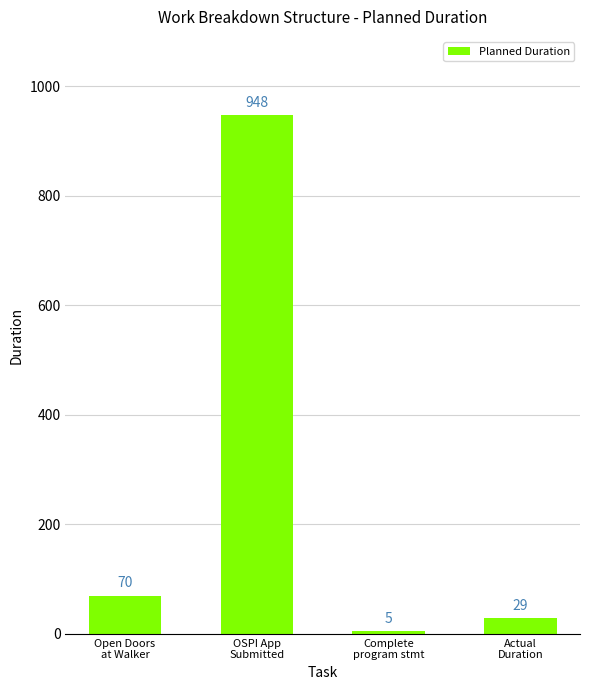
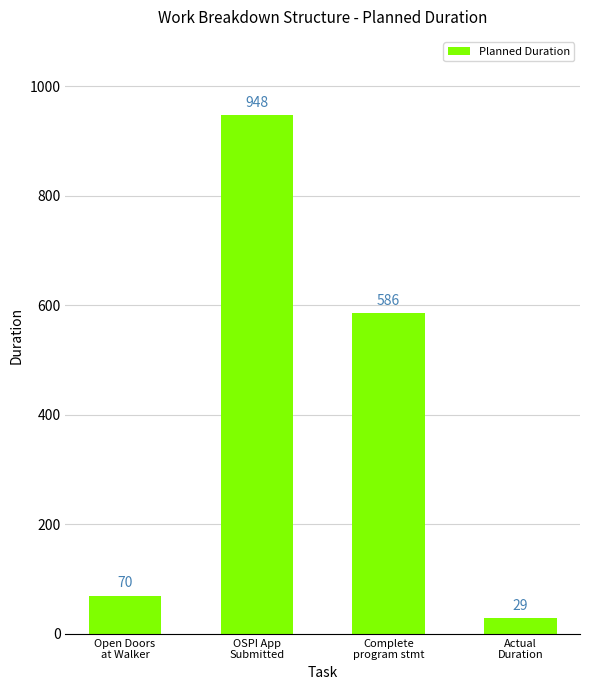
Complete program stmt: 5 -> 586
